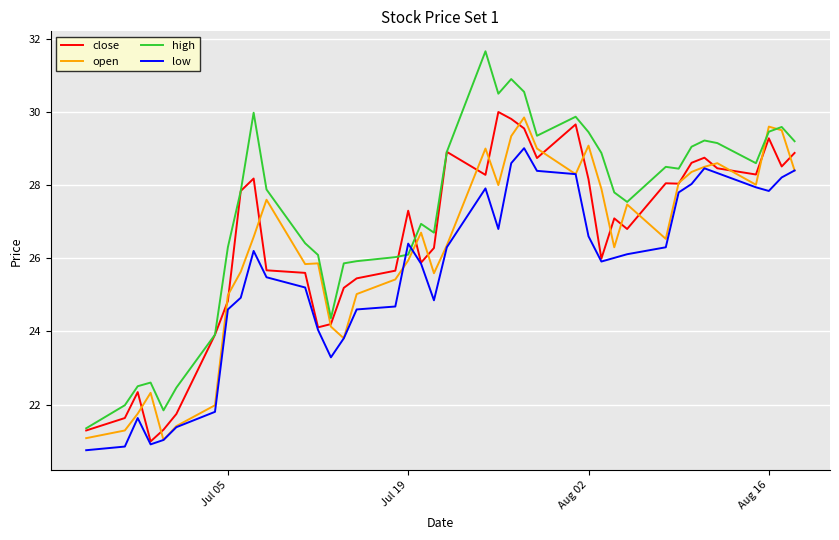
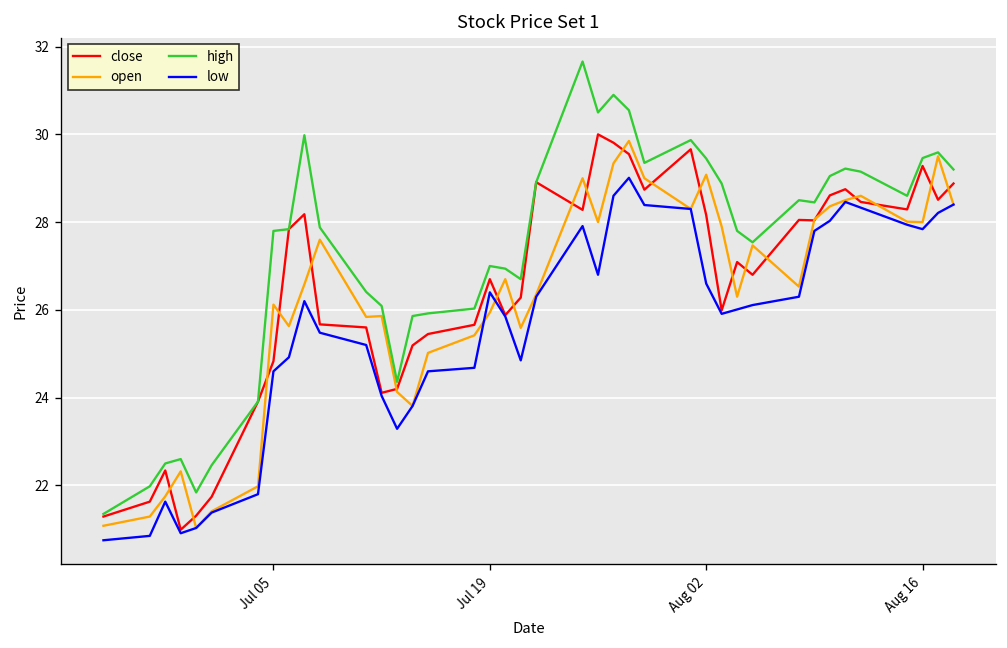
open, Jul 05: 25.0 -> 26.1
high, Jul 05: 26.3 -> 27.8
close, Jul 19: 27.3 -> 26.7
high, Jul 19: 26.1 -> 27.0
open, Aug 16: 29.6 -> 28.0
